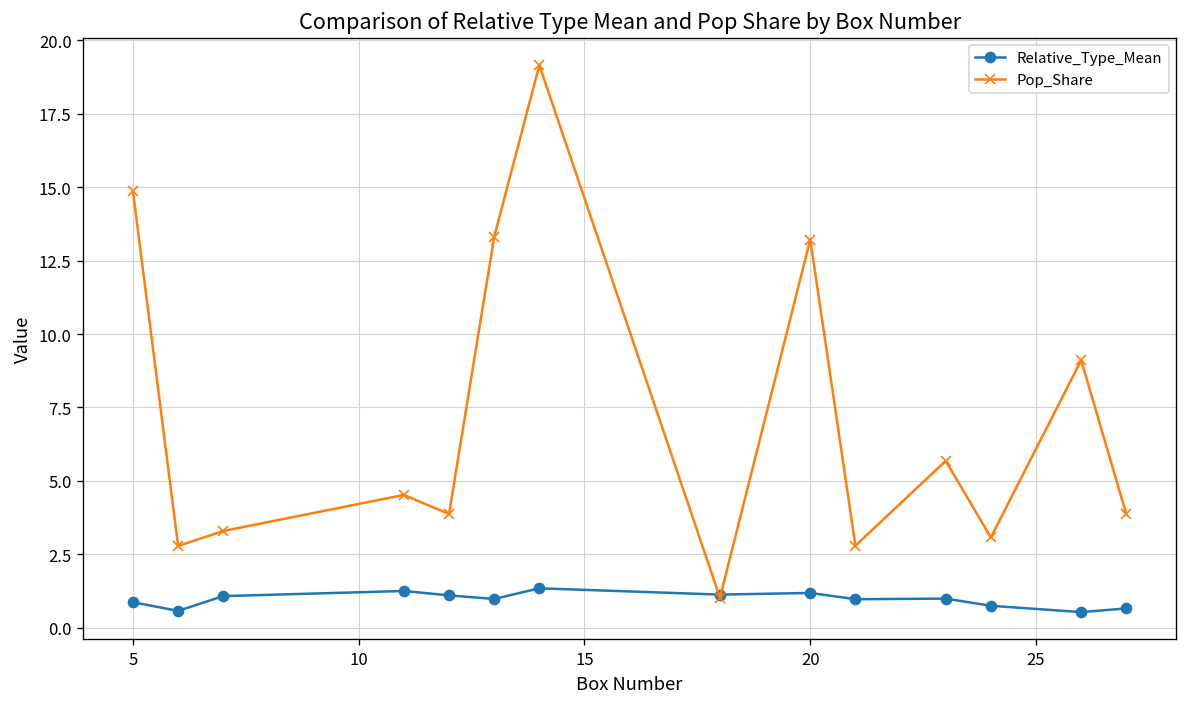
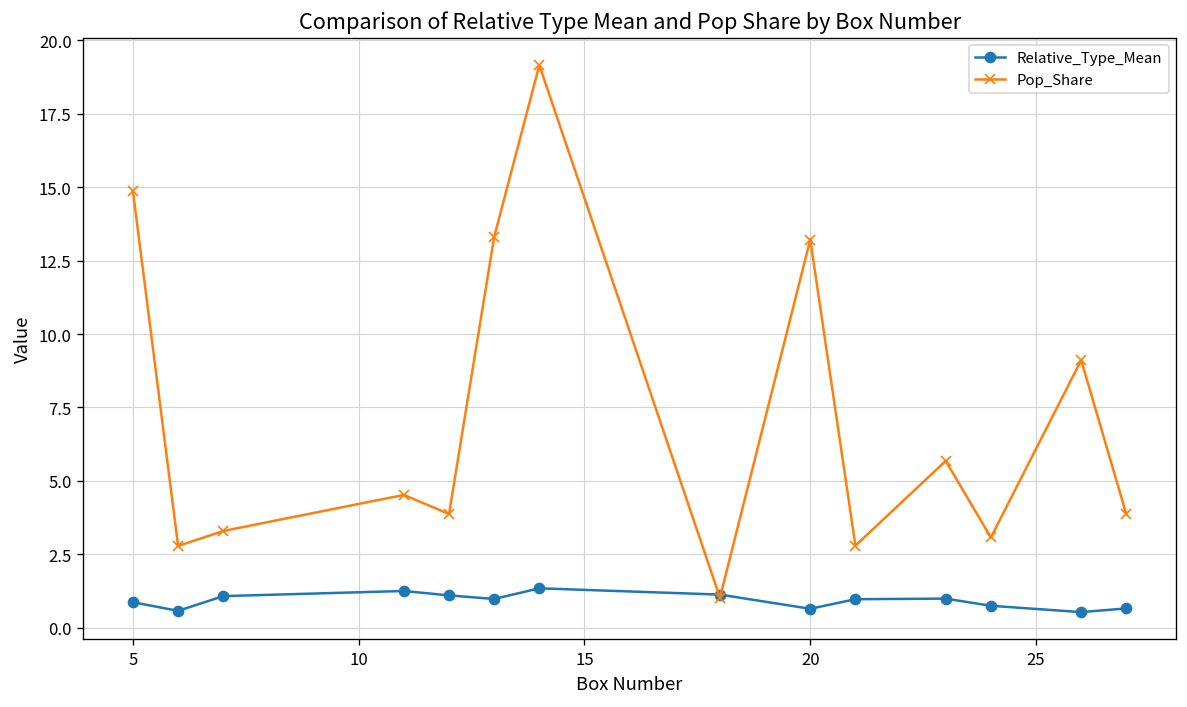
Relative_Type_Mean, 20: 1.2 -> 0.6
